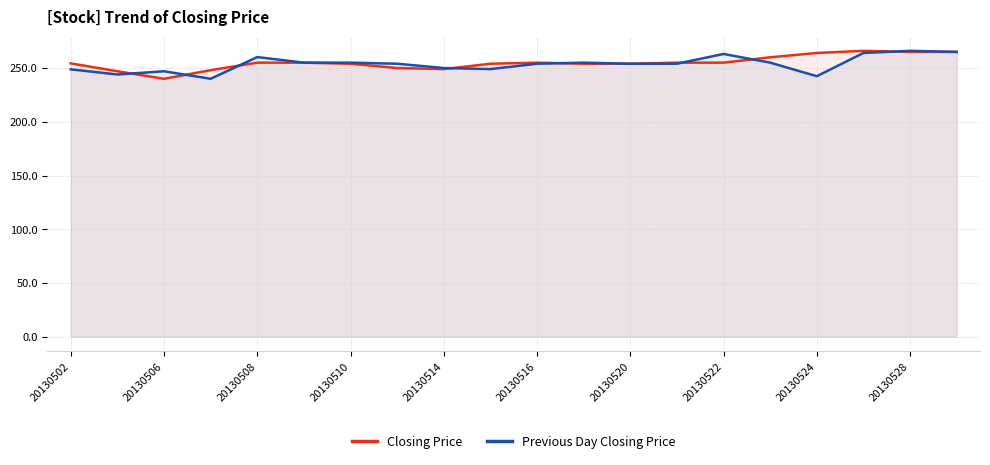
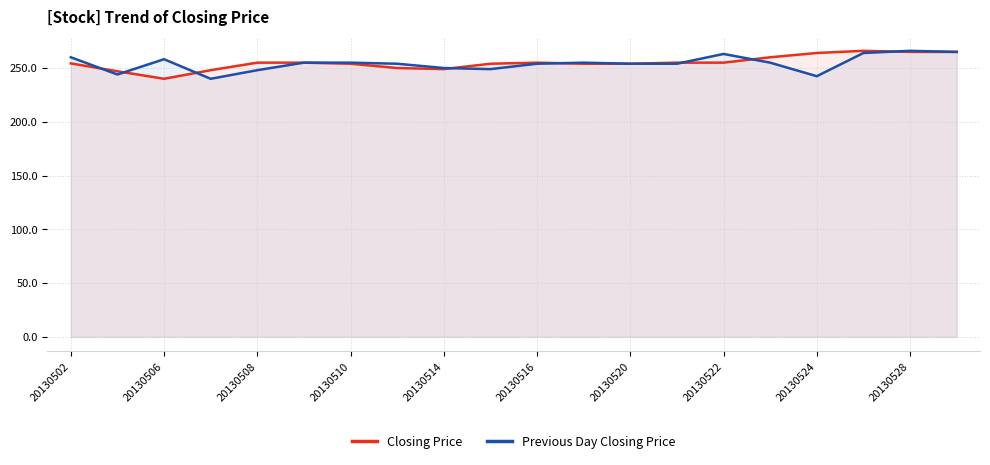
Previous Day Closing Price, 20130502: 249 -> 260
Previous Day Closing Price, 20130506: 247 -> 258
Previous Day Closing Price, 20130508: 260 -> 248
